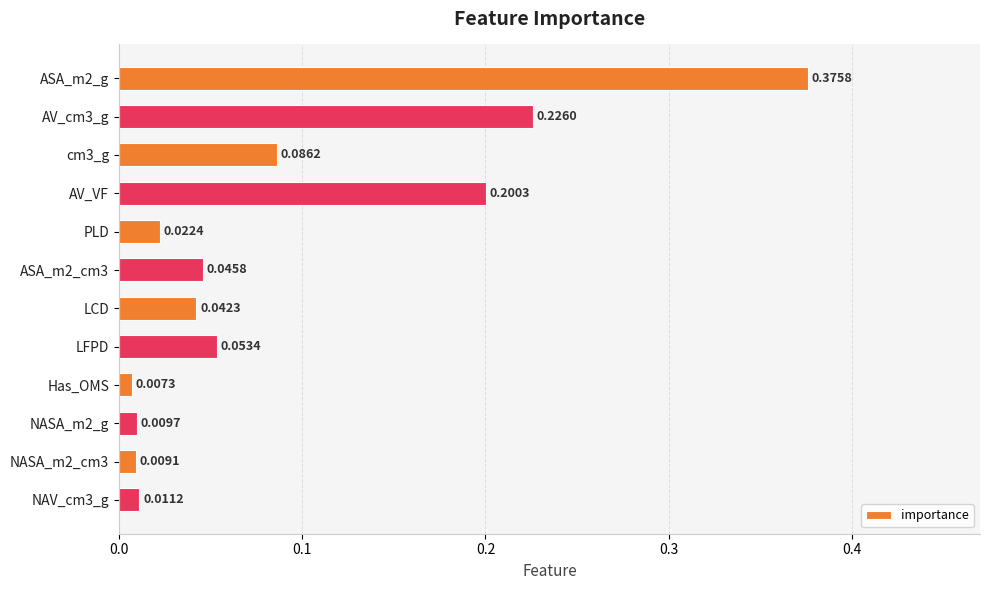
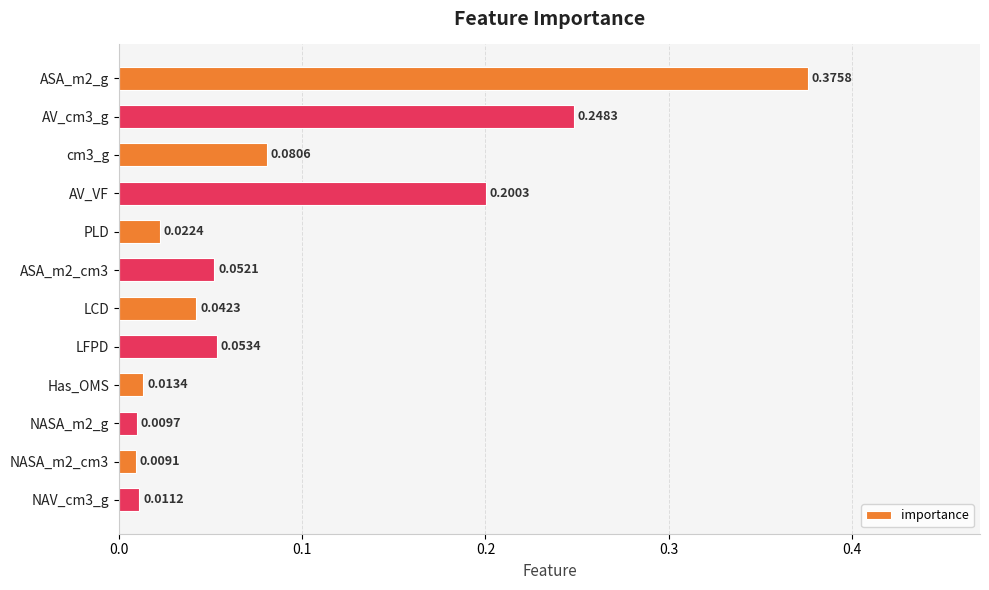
AV_cm3_g: 0.2260 -> 0.2483
cm3_g: 0.0862 -> 0.0806
ASA_m2_cm3: 0.0458 -> 0.0521
Has_OMS: 0.0073 -> 0.0134
